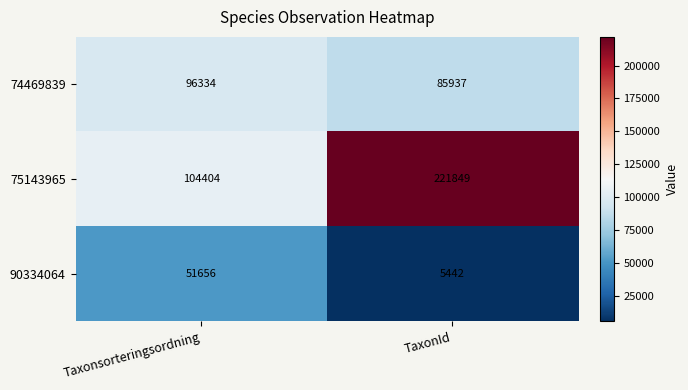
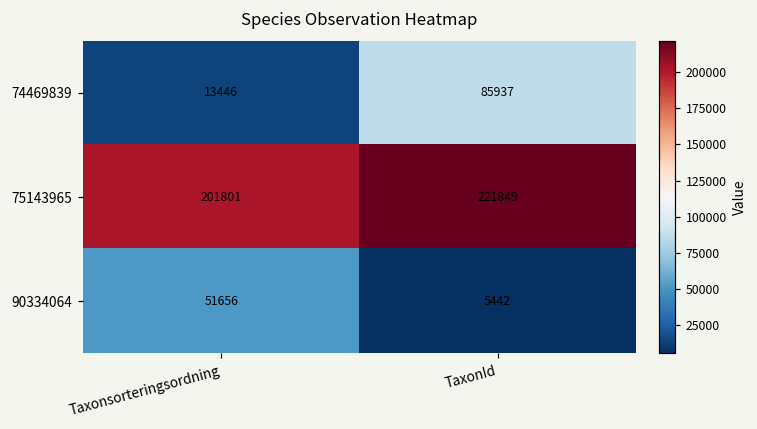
74469839, Taxonsorteringsordning: 96334 -> 13446
75143965, Taxonsorteringsordning: 104404 -> 201801
